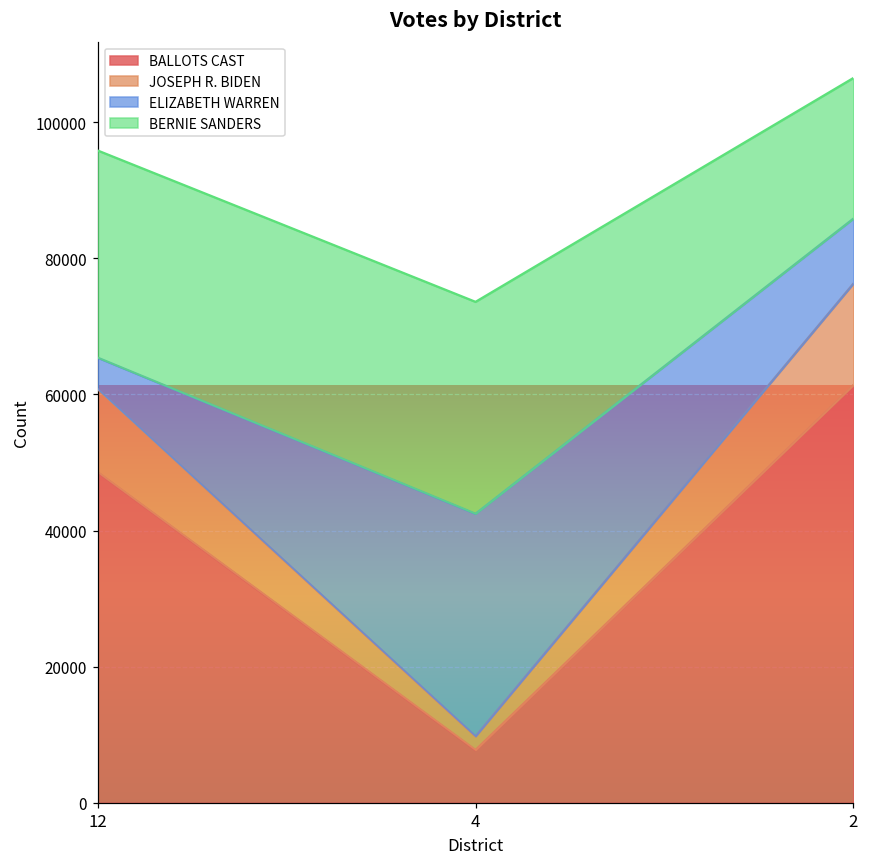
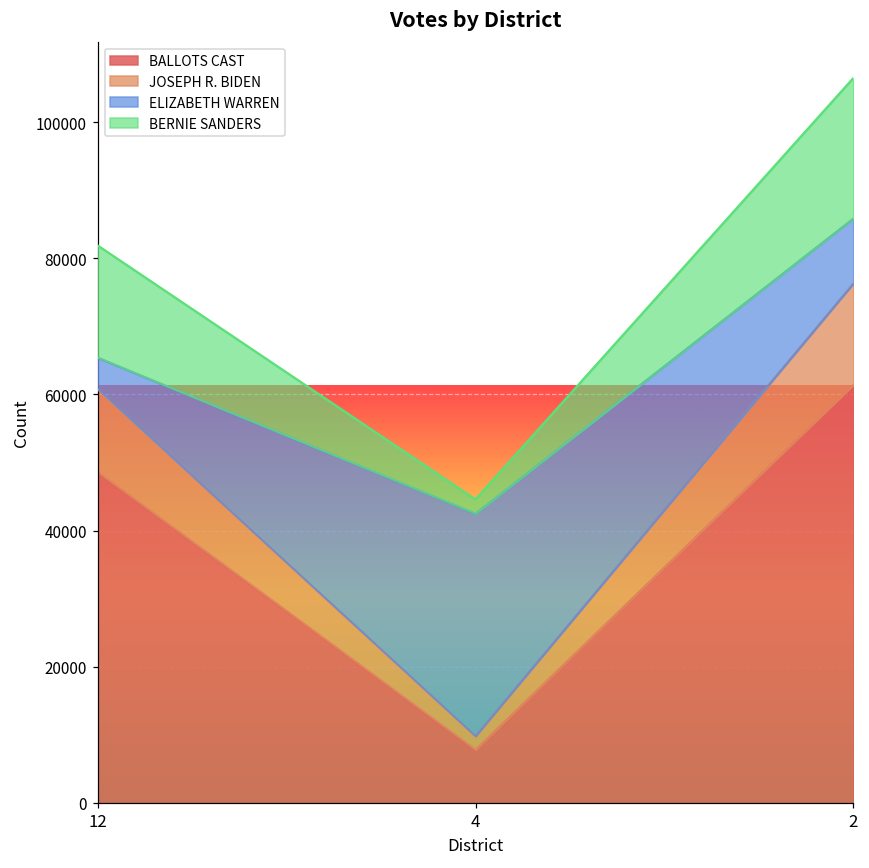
BERNIE SANDERS, 12: 30000 -> 16000
BERNIE SANDERS, 4: 31000 -> 2000
